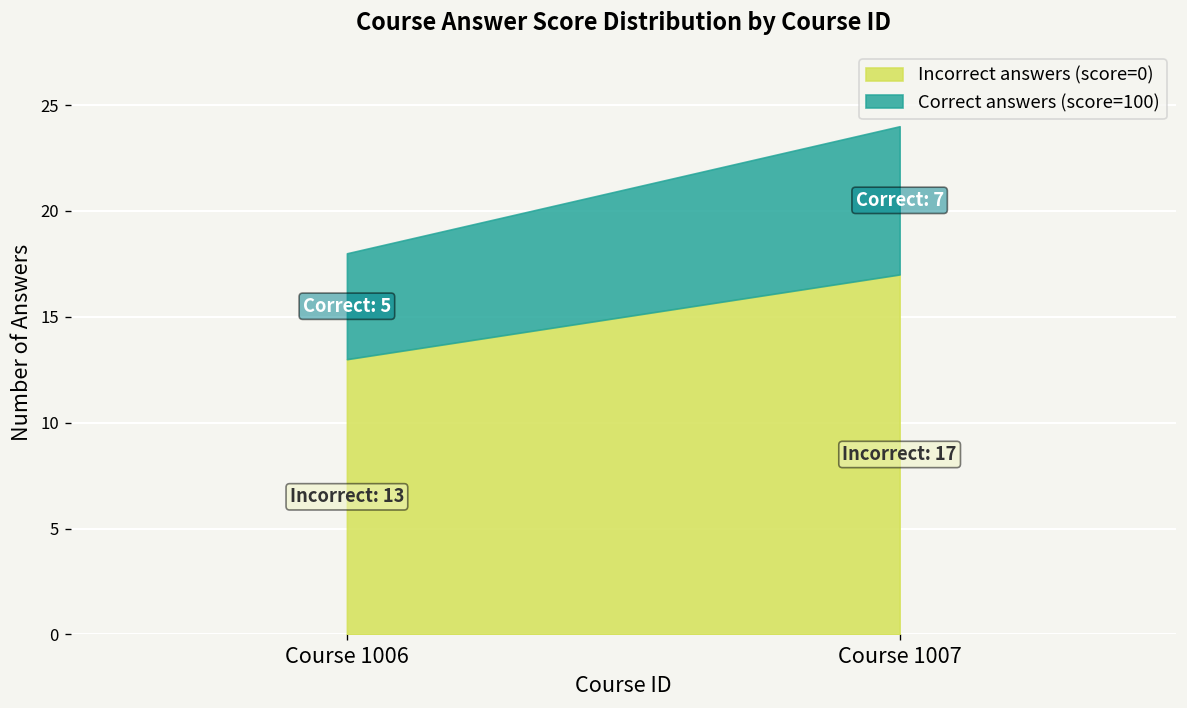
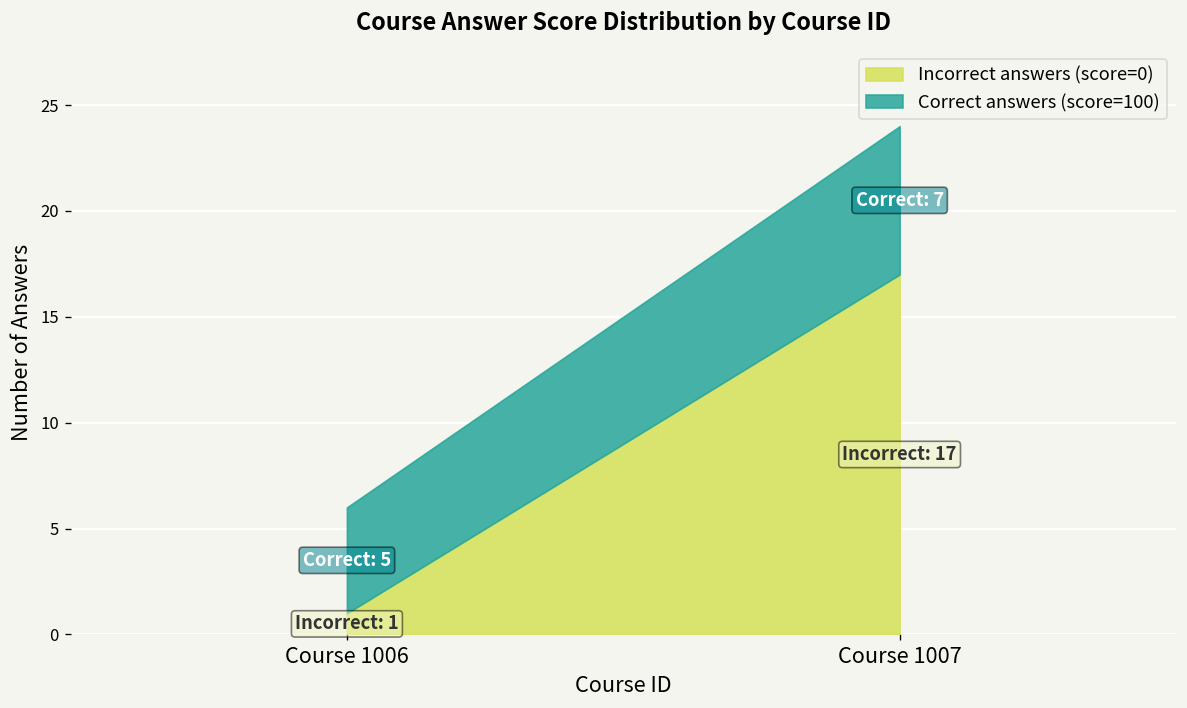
Incorrect answers (score=0), Course 1006: 13 -> 1
